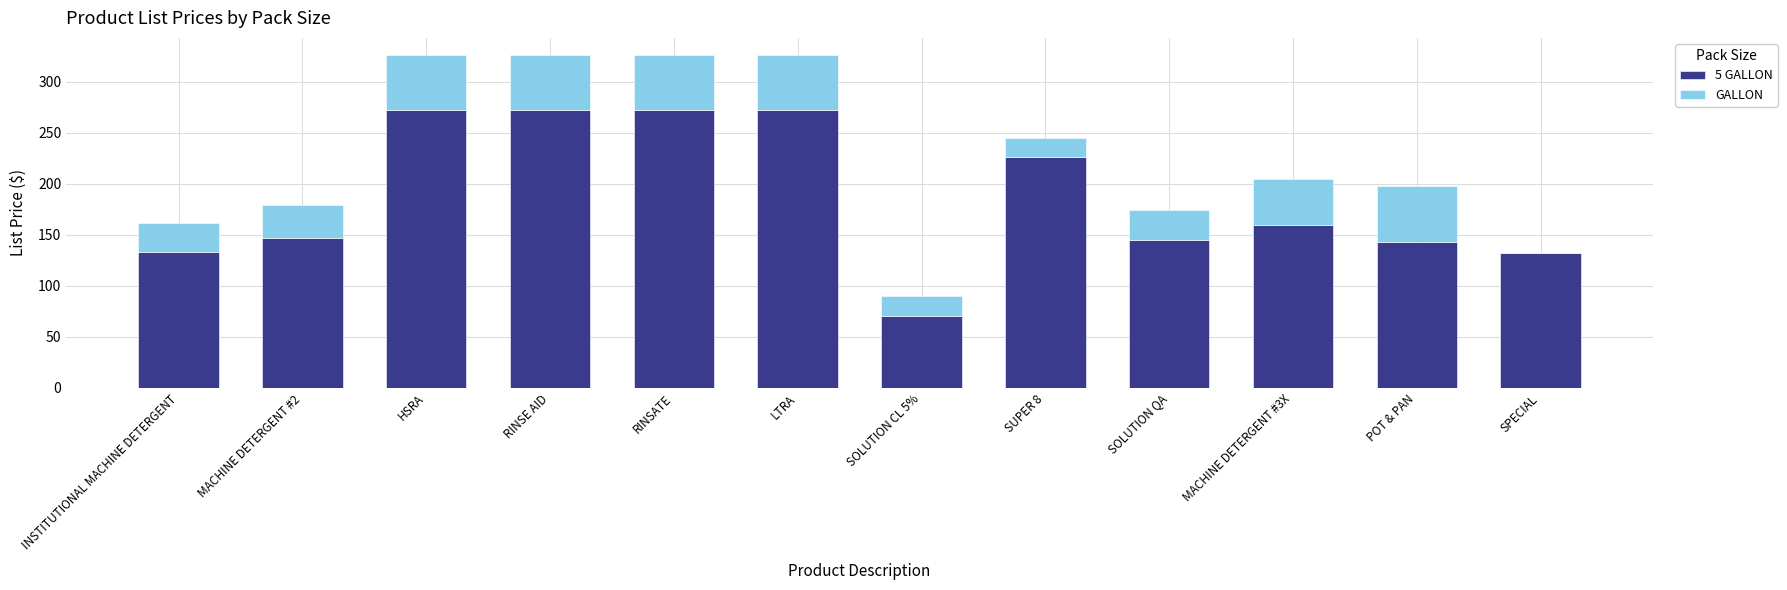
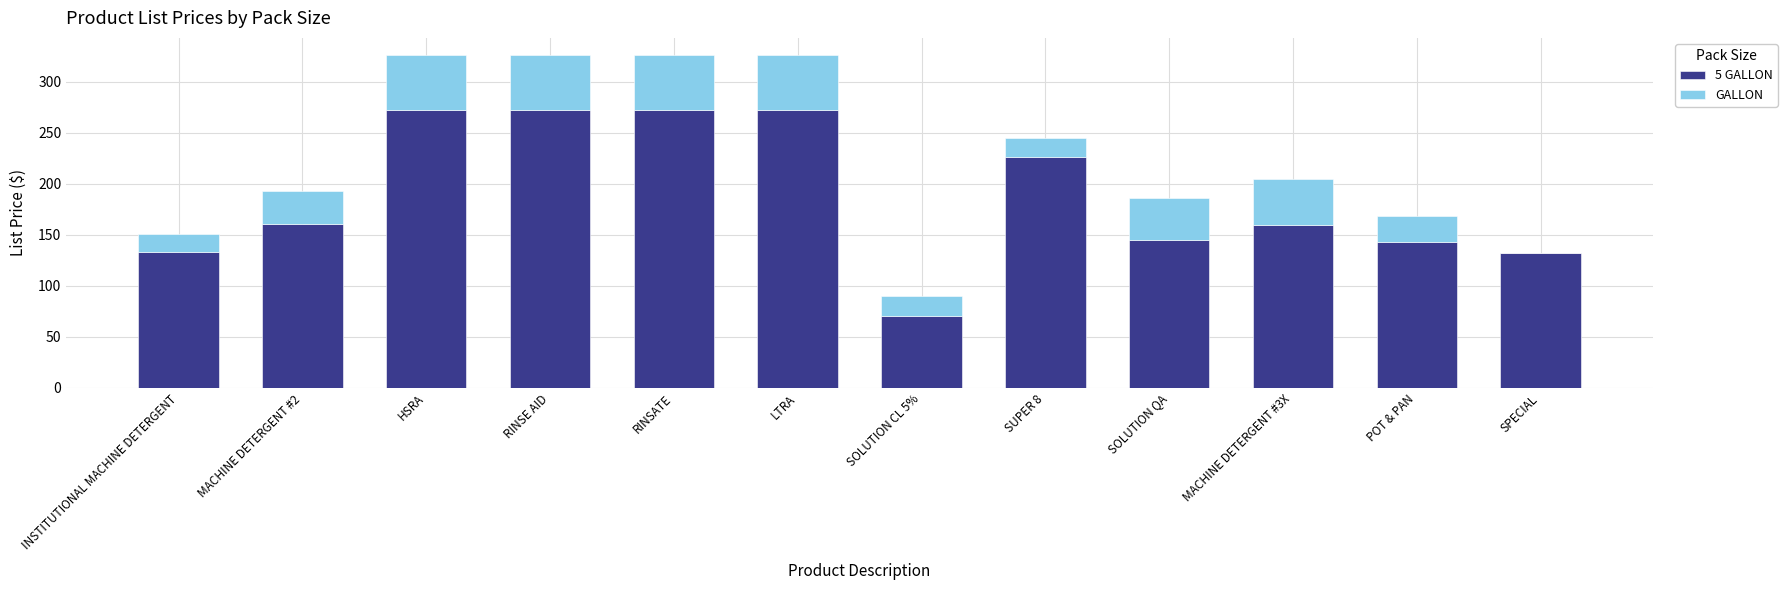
GALLON, INSTITUTIONAL MACHINE DETERGENT: 28 -> 17
5 GALLON, MACHINE DETERGENT #2: 147 -> 161
GALLON, SOLUTION QA: 29 -> 41
GALLON, POT & PAN: 55 -> 26
